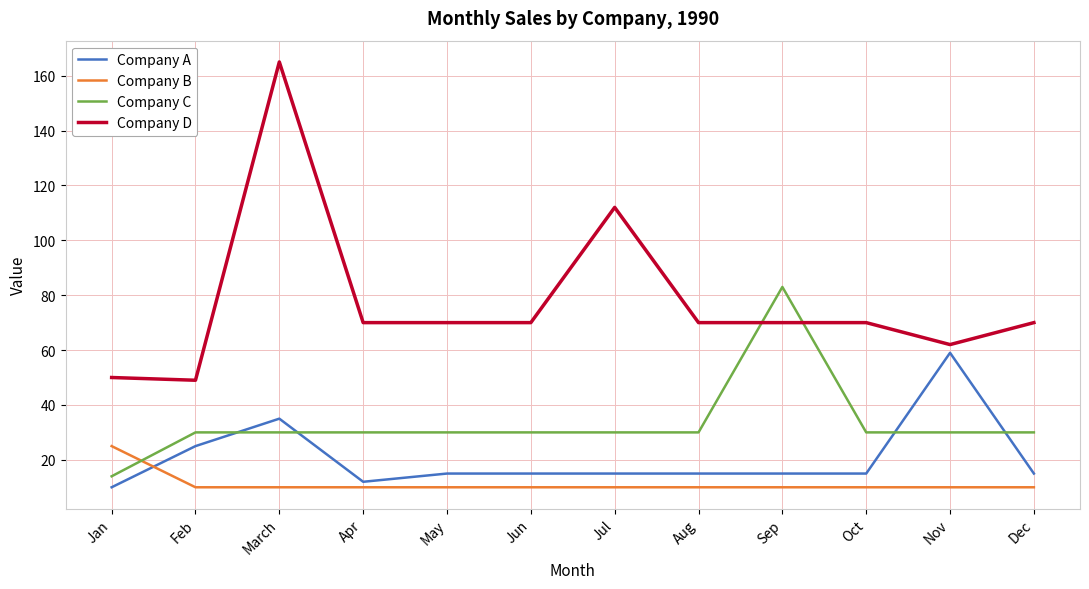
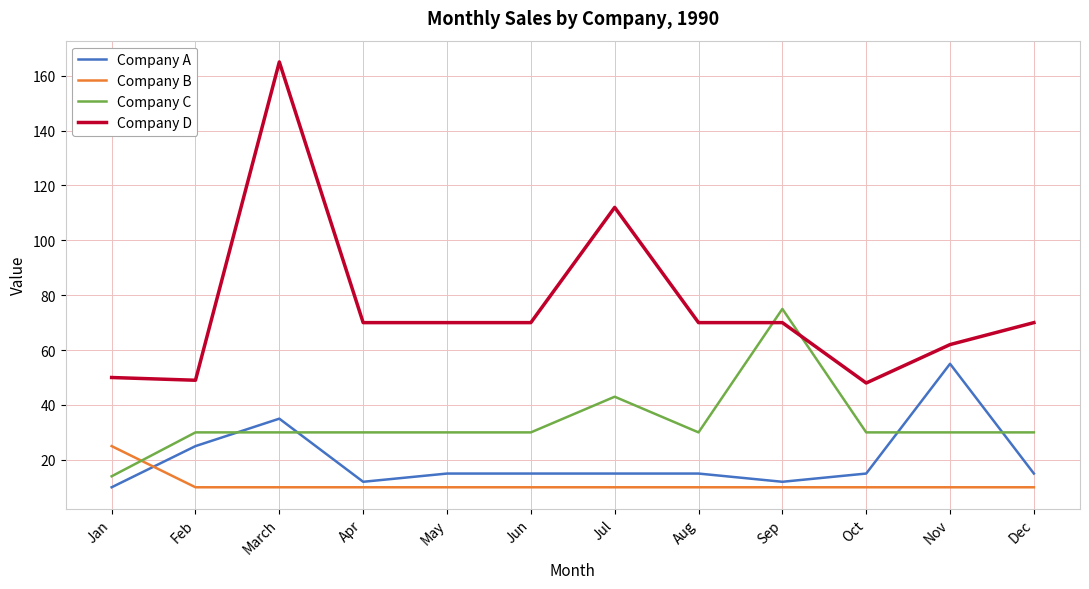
Company C, Jul: 30 -> 43
Company A, Sep: 15 -> 12
Company C, Sep: 83 -> 75
Company D, Oct: 70 -> 48
Company A, Nov: 59 -> 55
